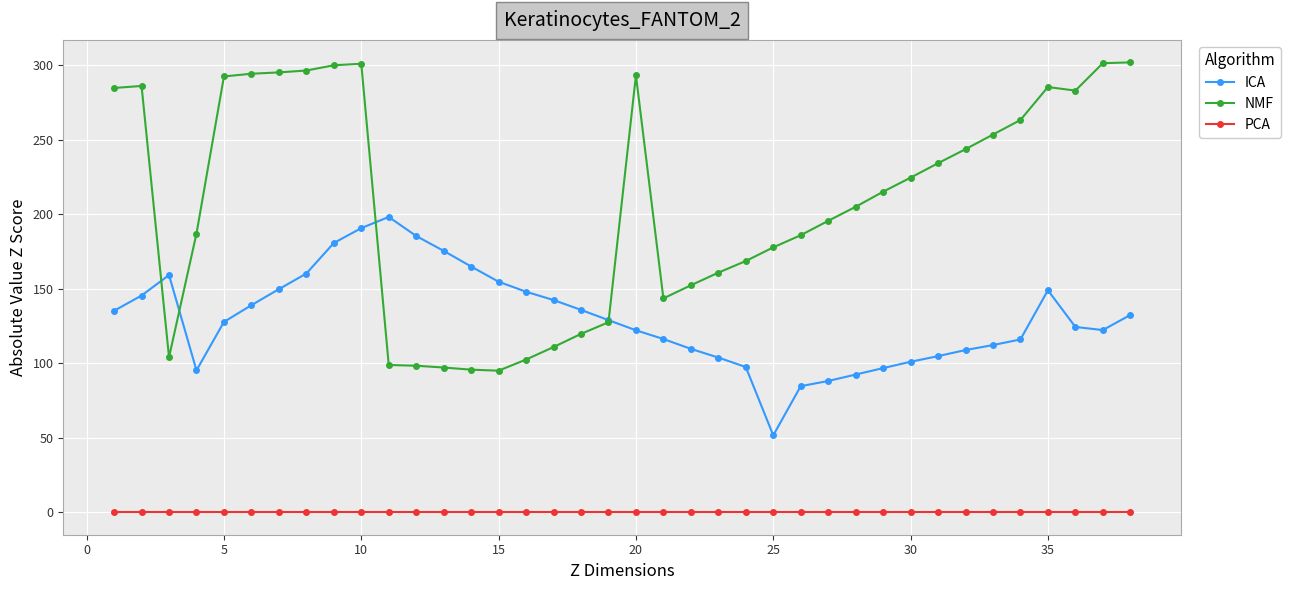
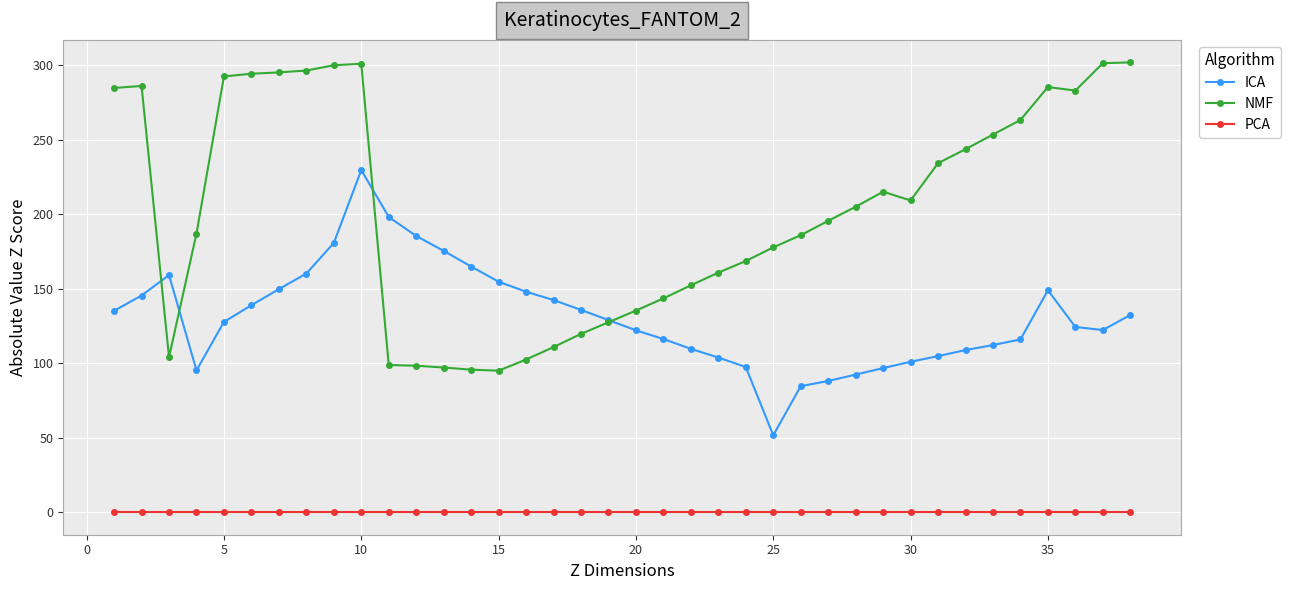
ICA, 10: 191 -> 230
NMF, 20: 293 -> 135
NMF, 30: 224 -> 209
